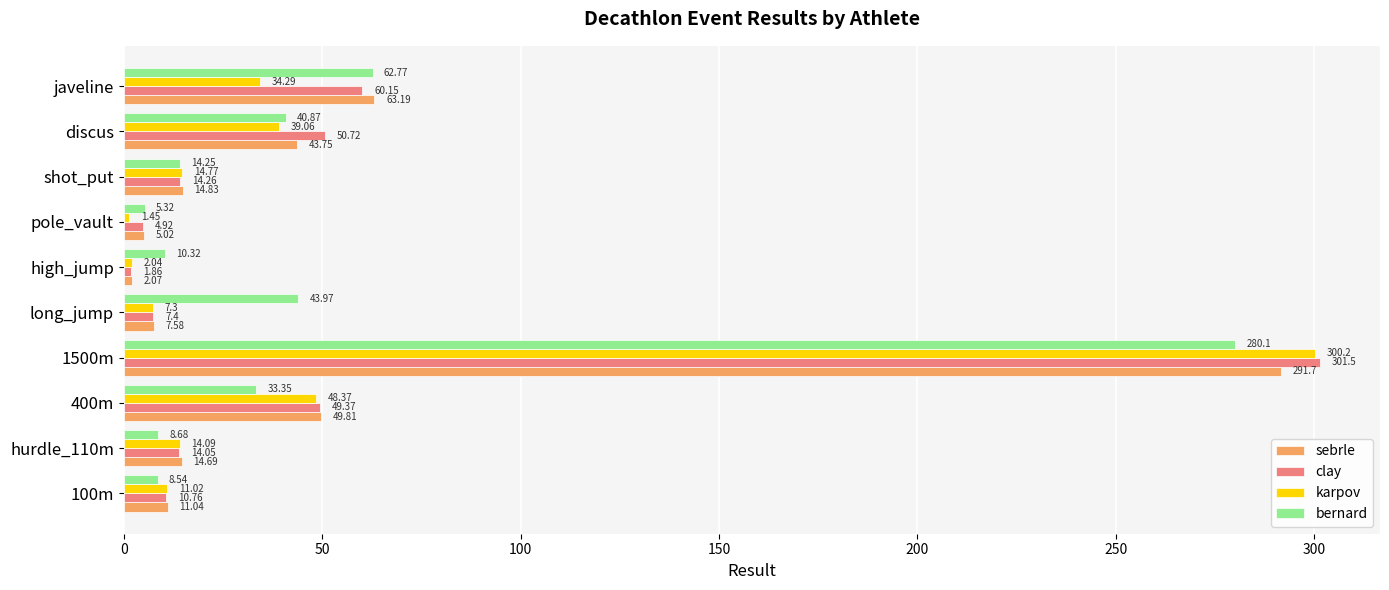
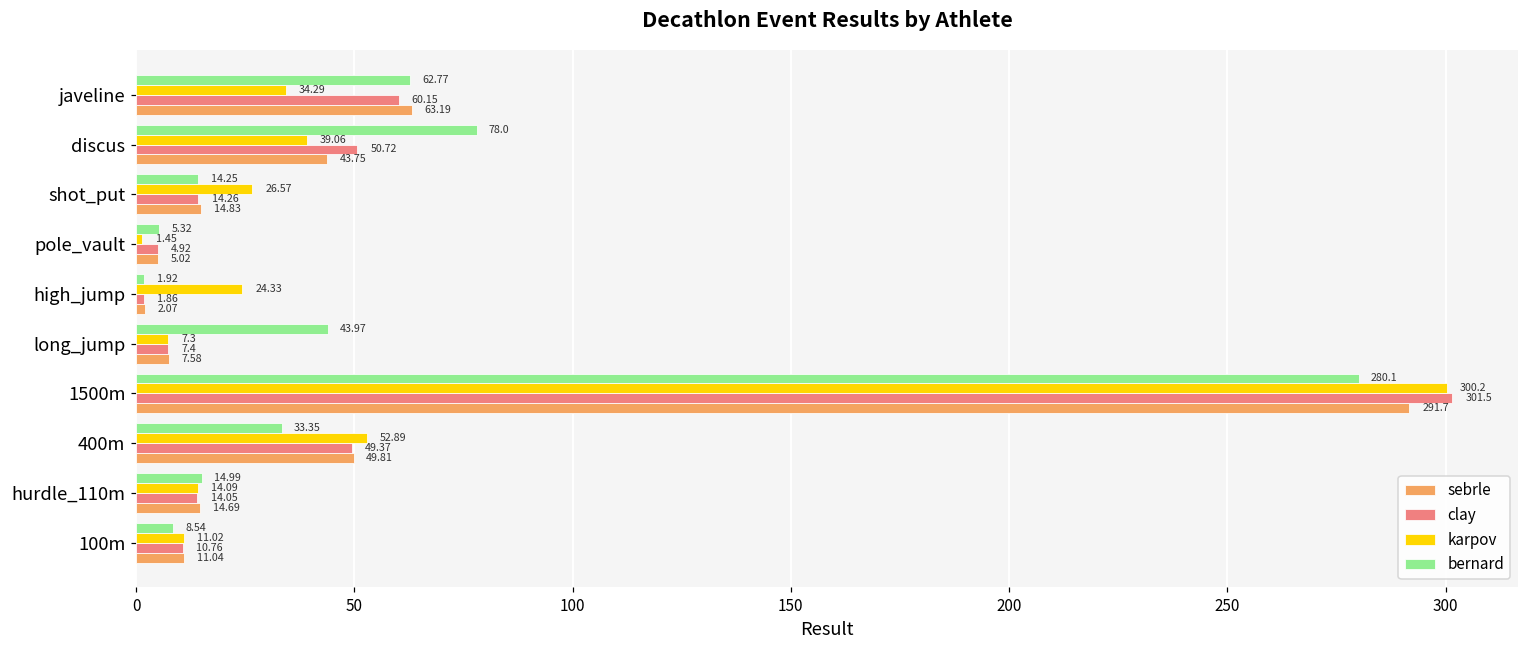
bernard, discus: 40.87 -> 78.0
karpov, shot_put: 14.77 -> 26.57
bernard, high_jump: 10.32 -> 1.92
karpov, high_jump: 2.04 -> 24.33
karpov, 400m: 48.37 -> 52.89
bernard, hurdle_110m: 8.68 -> 14.99
